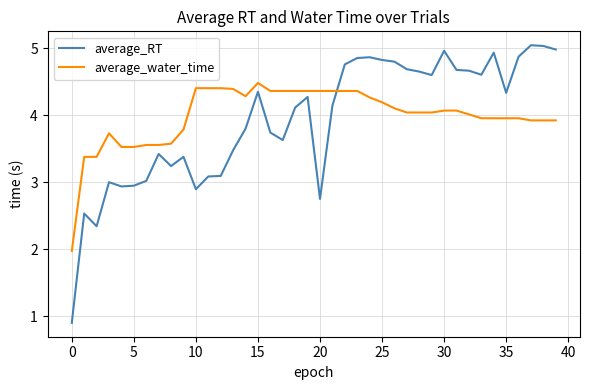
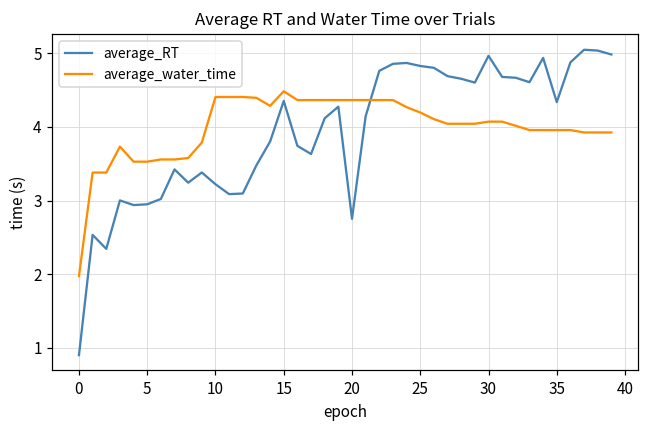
average_RT, 10: 2.9 -> 3.2
